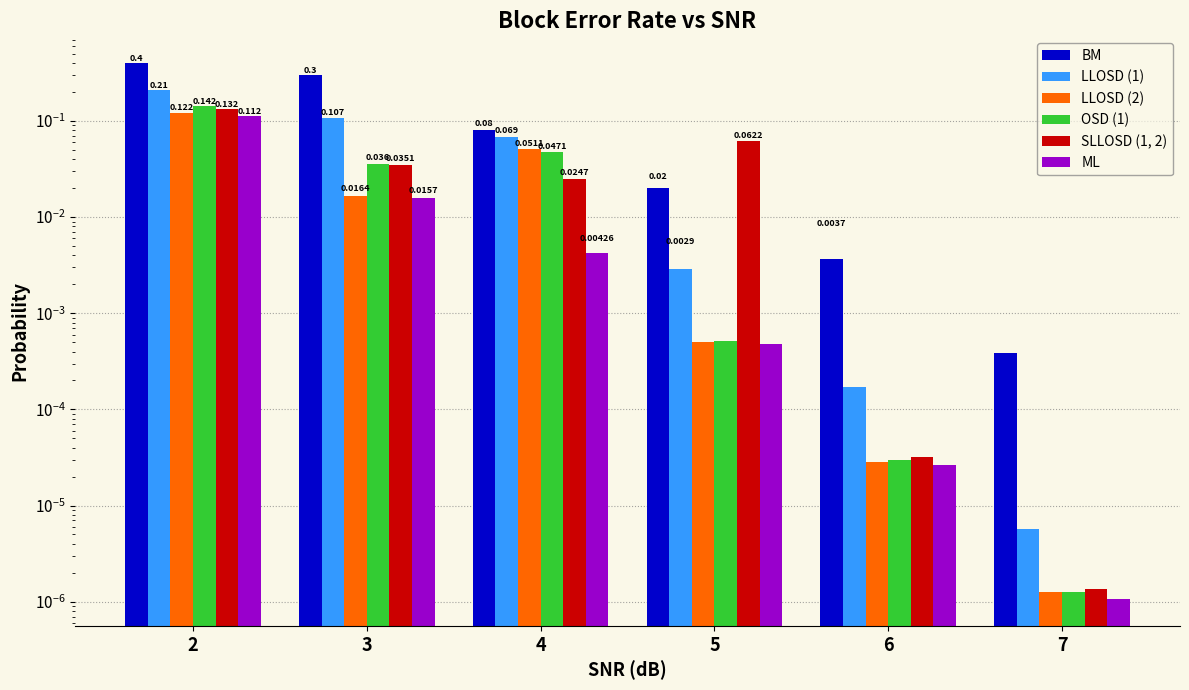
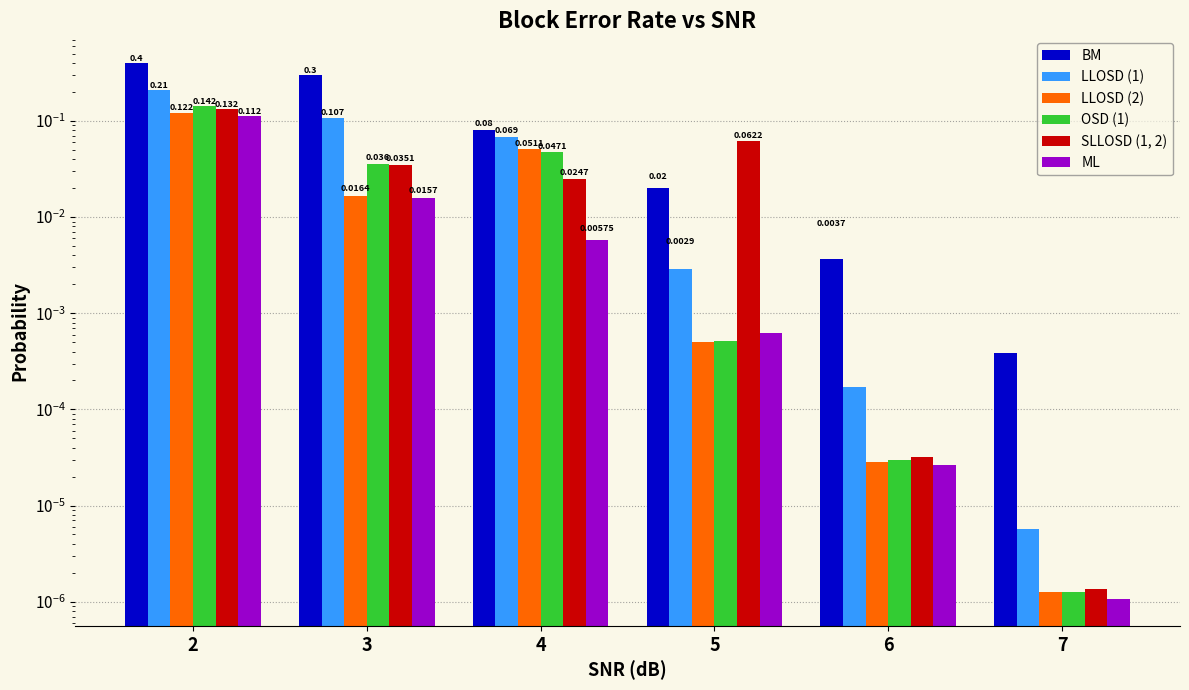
ML, 4: 0.00426 -> 0.00575
ML, 5: 0.0005 -> 0.0006
